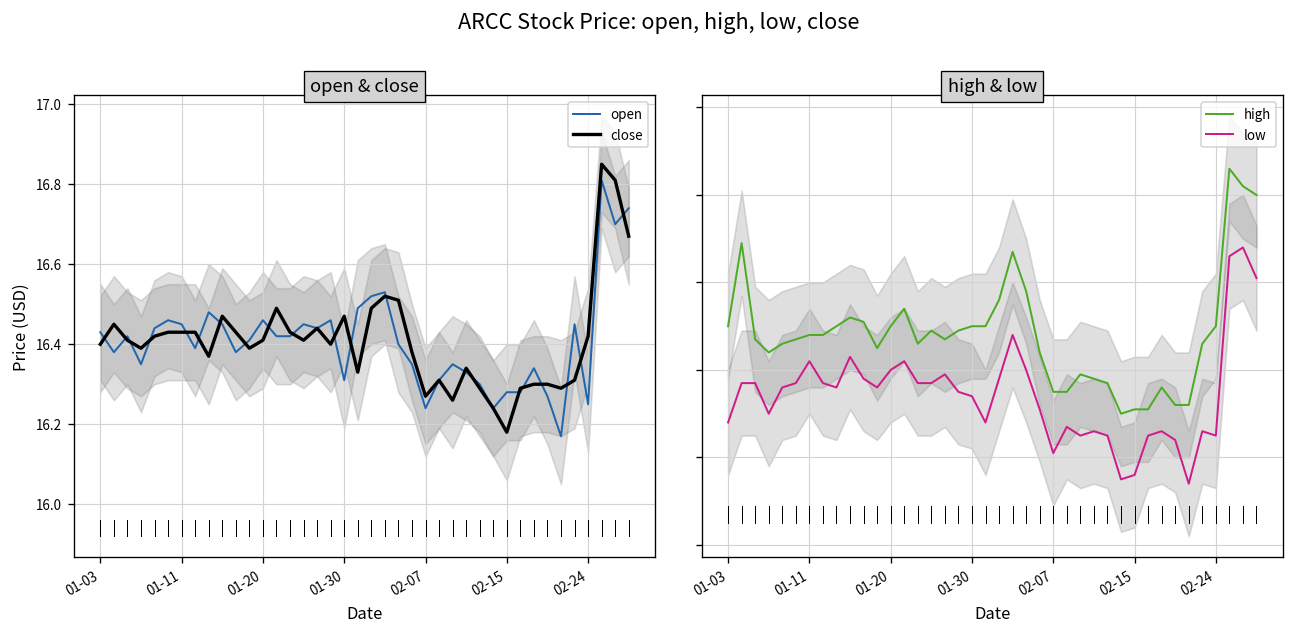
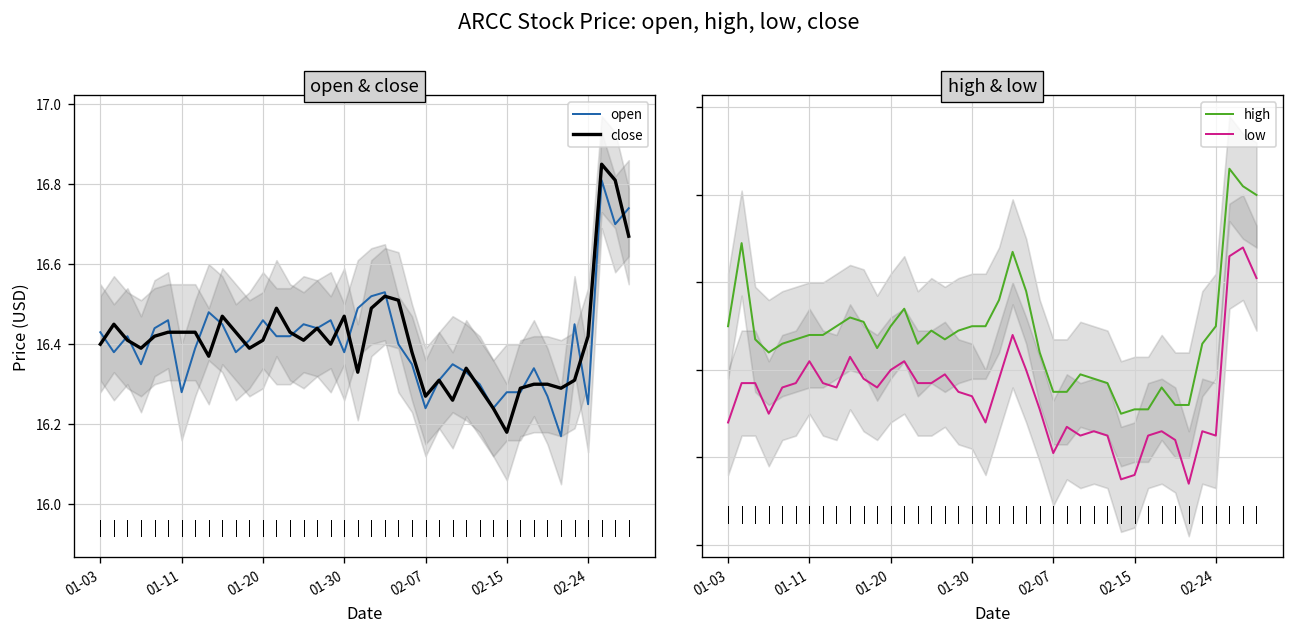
open & close, open, 01-11: 16.45 -> 16.28
open & close, open, 01-30: 16.31 -> 16.38
